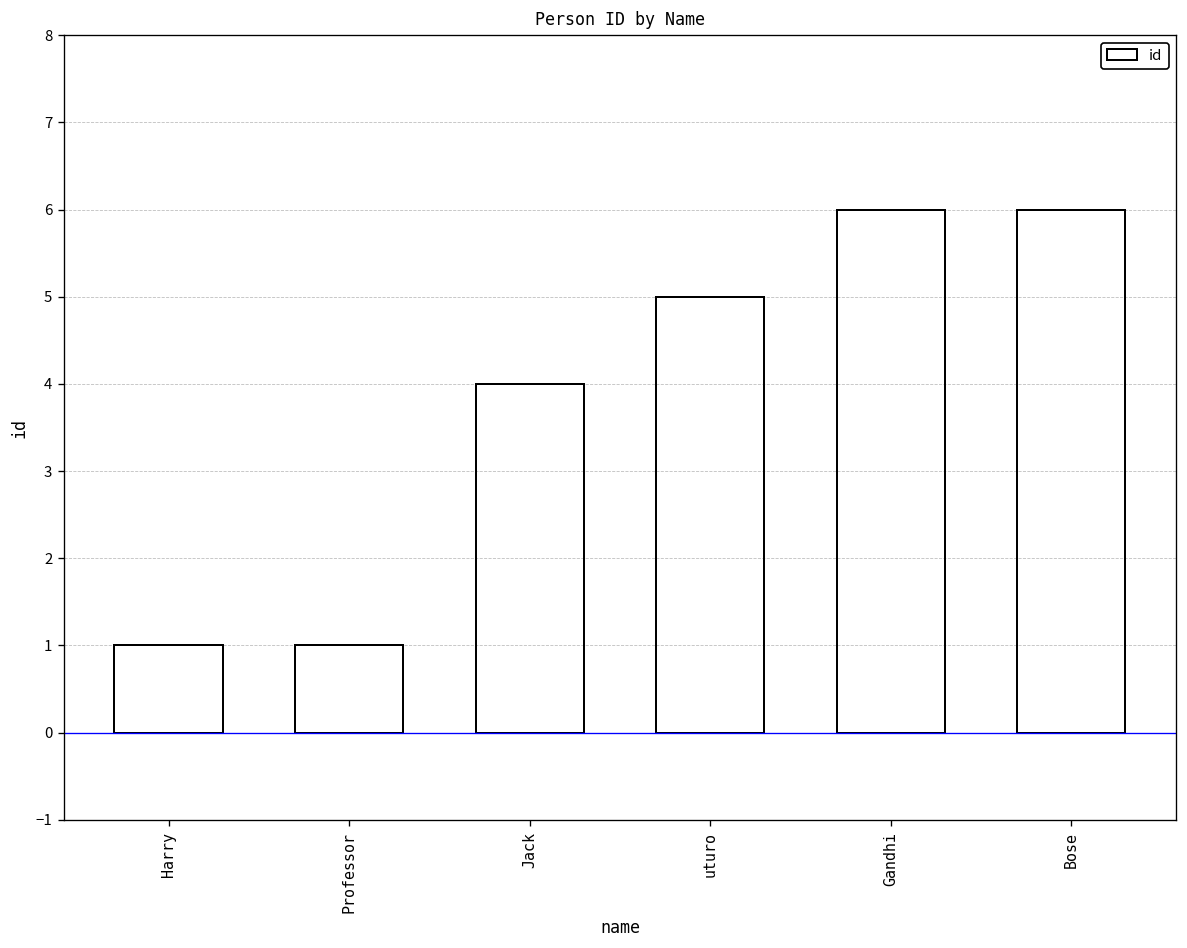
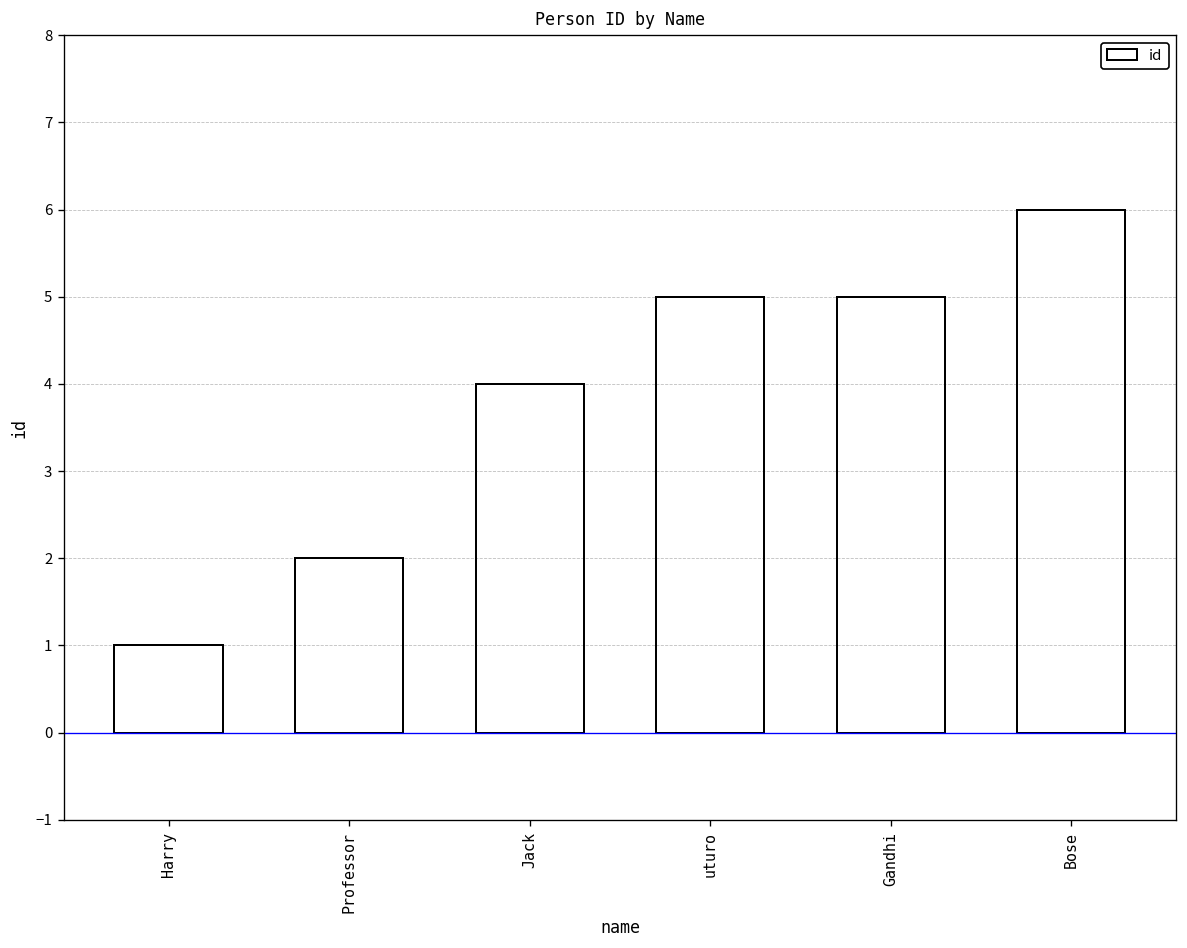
Professor: 1 -> 2
Gandhi: 6 -> 5
